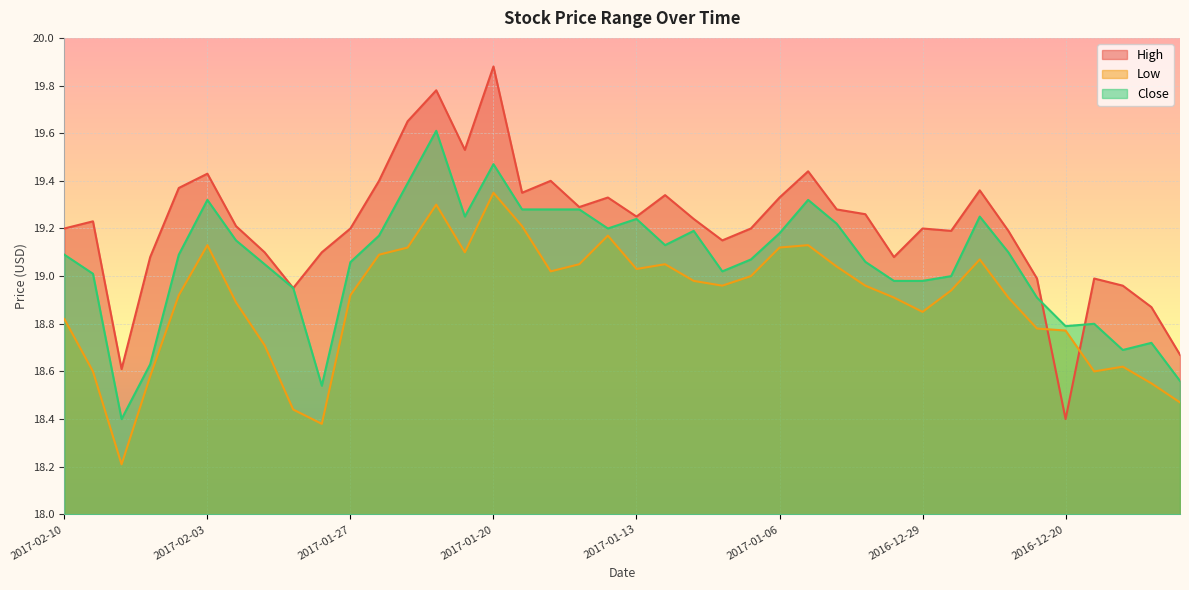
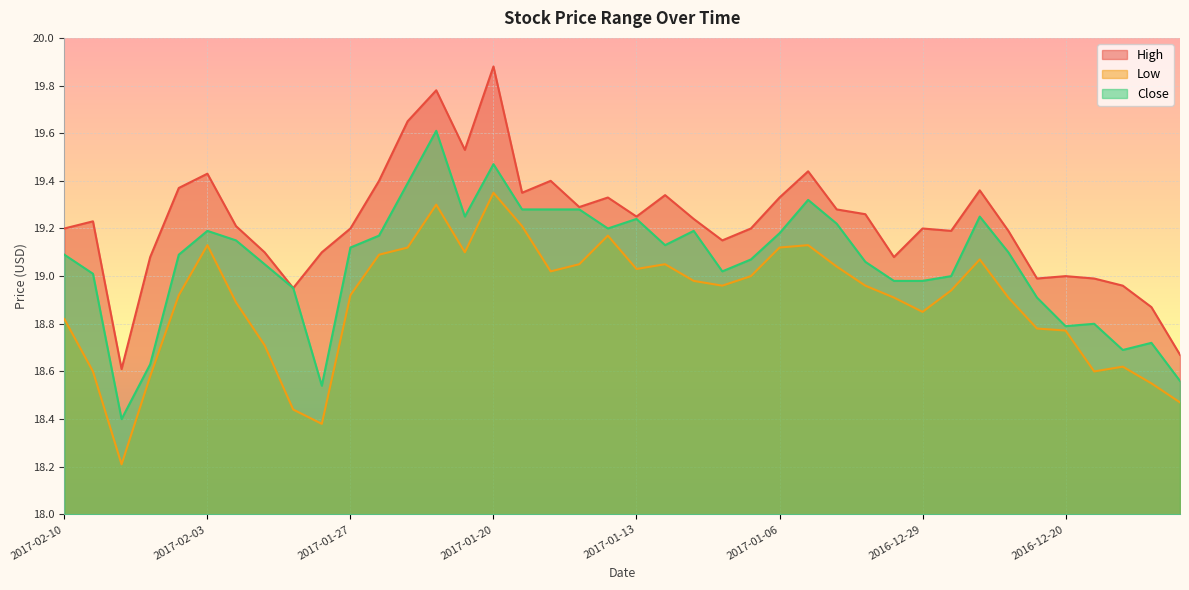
Close, 2017-02-03: 19.32 -> 19.19
Close, 2017-01-27: 19.06 -> 19.12
High, 2016-12-20: 18.4 -> 19.0
